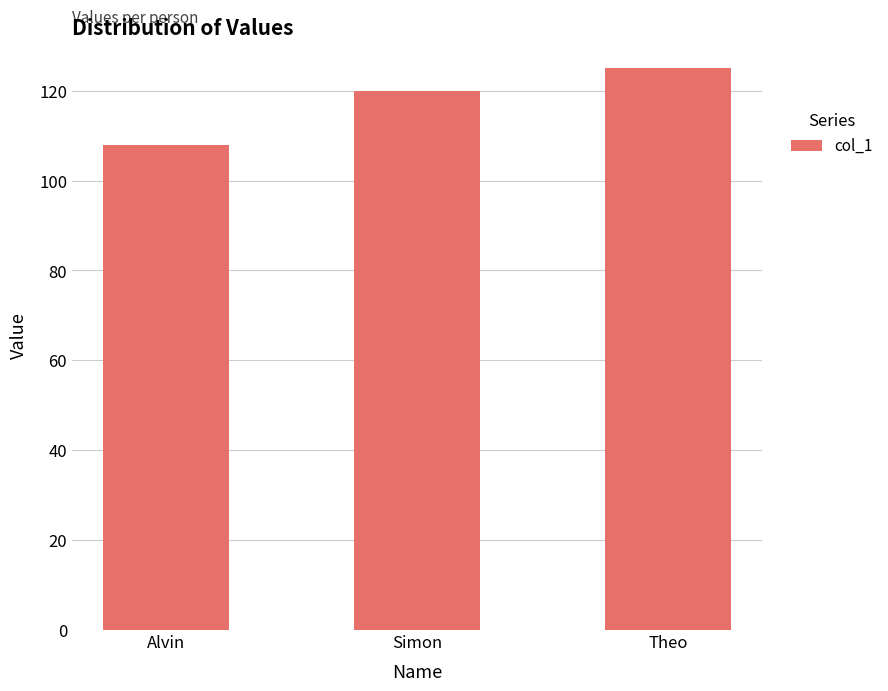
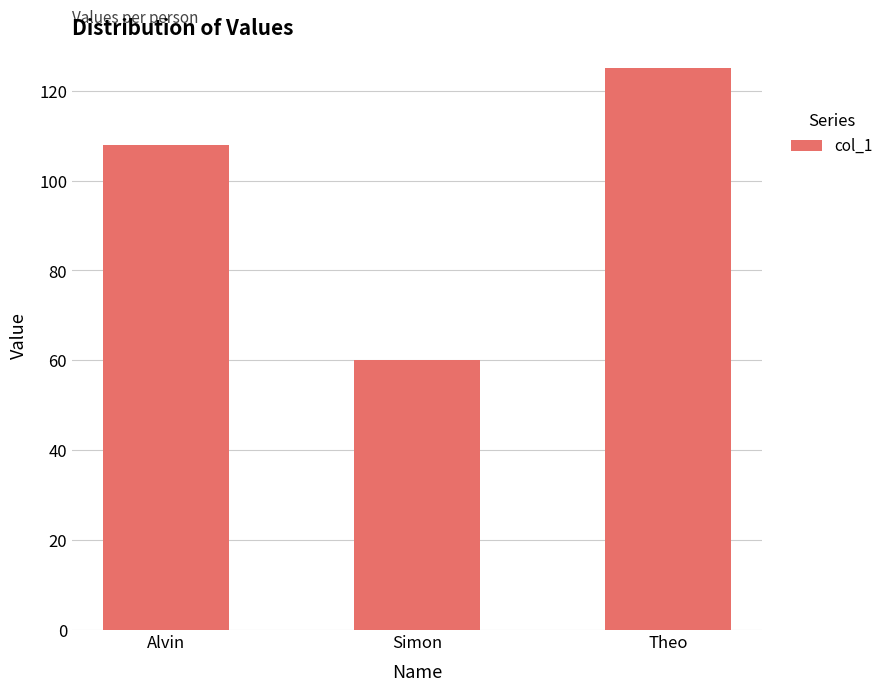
Simon: 120 -> 60
